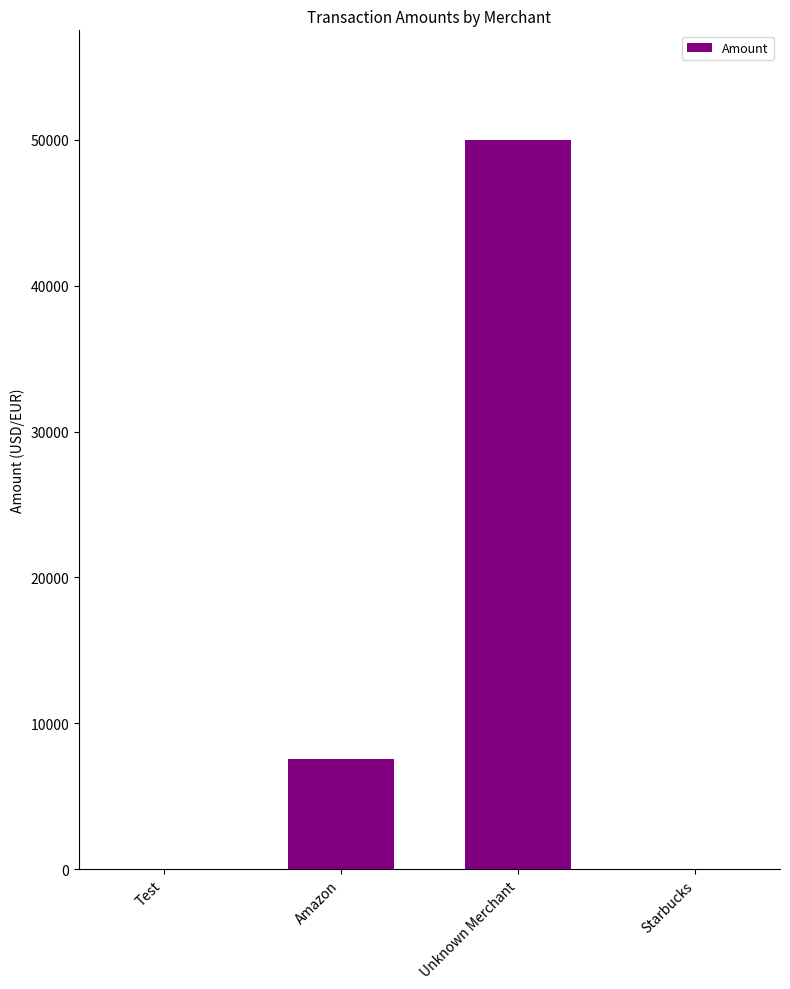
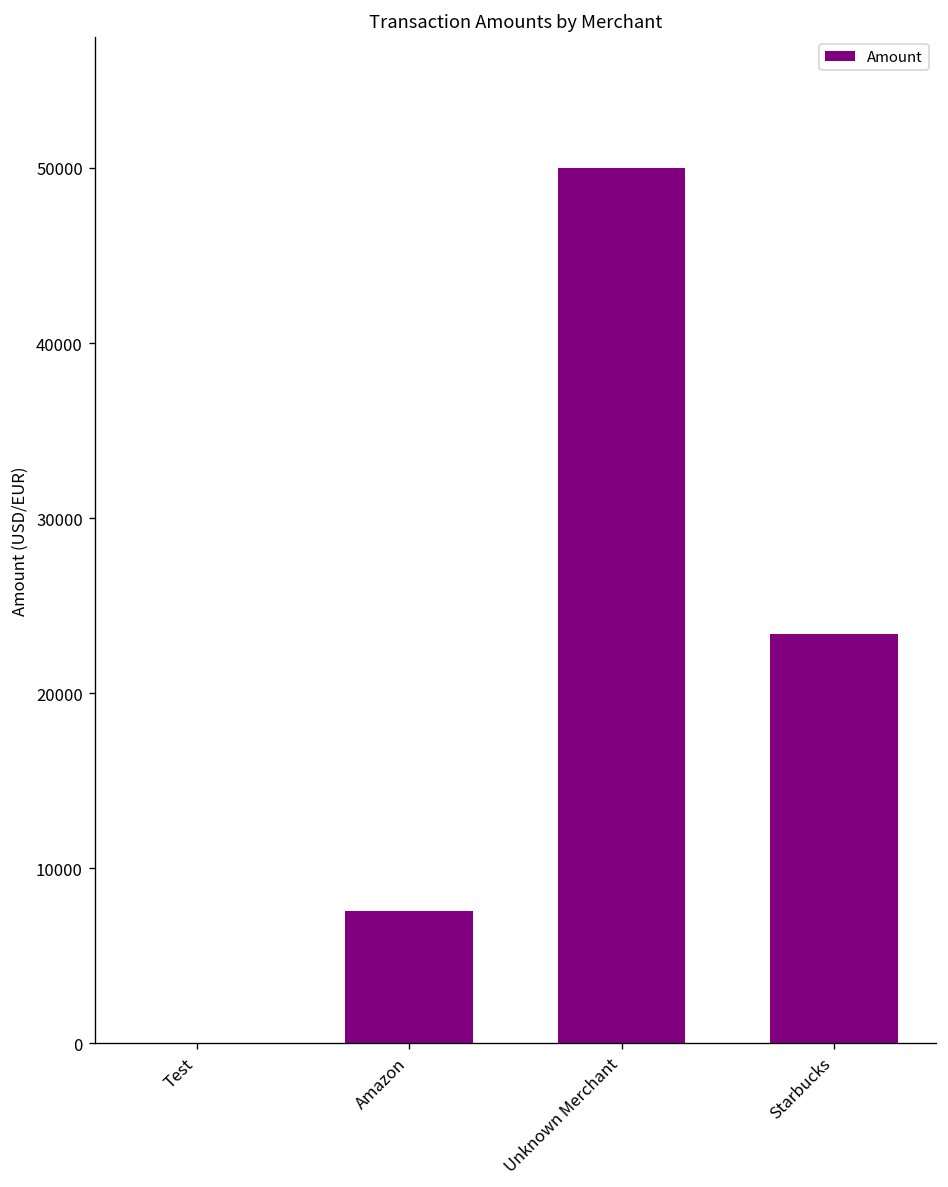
Starbucks: 0 -> 23400
